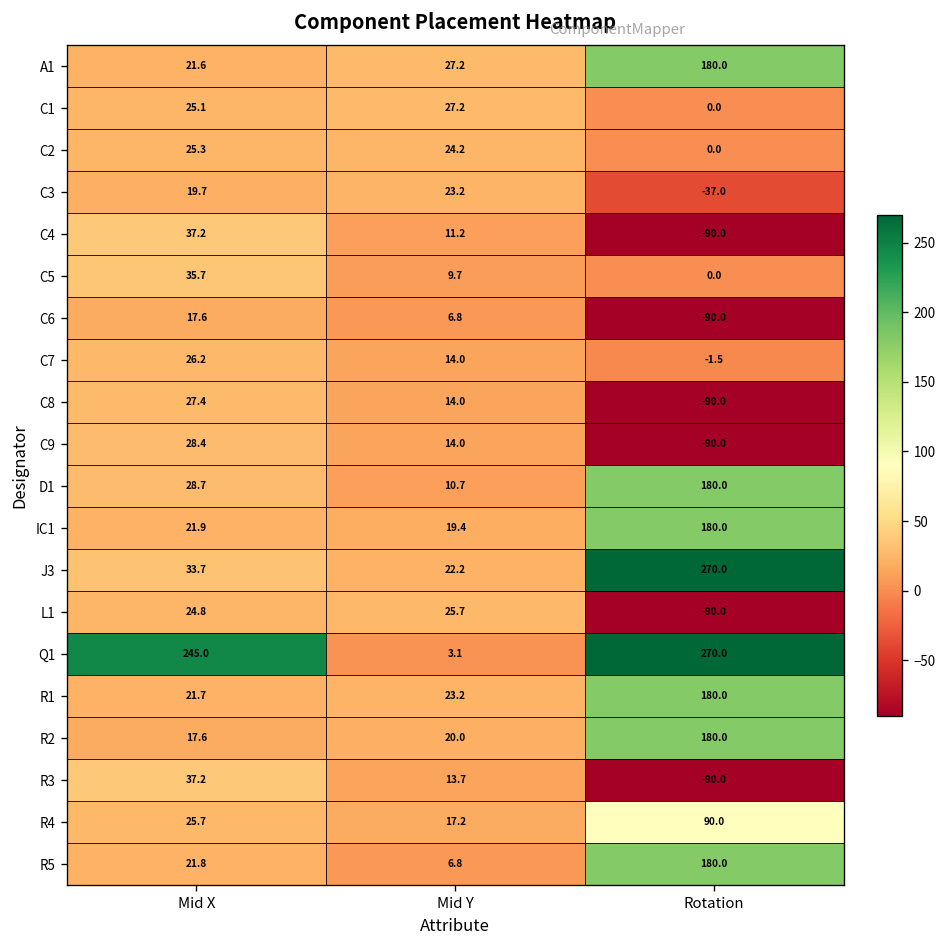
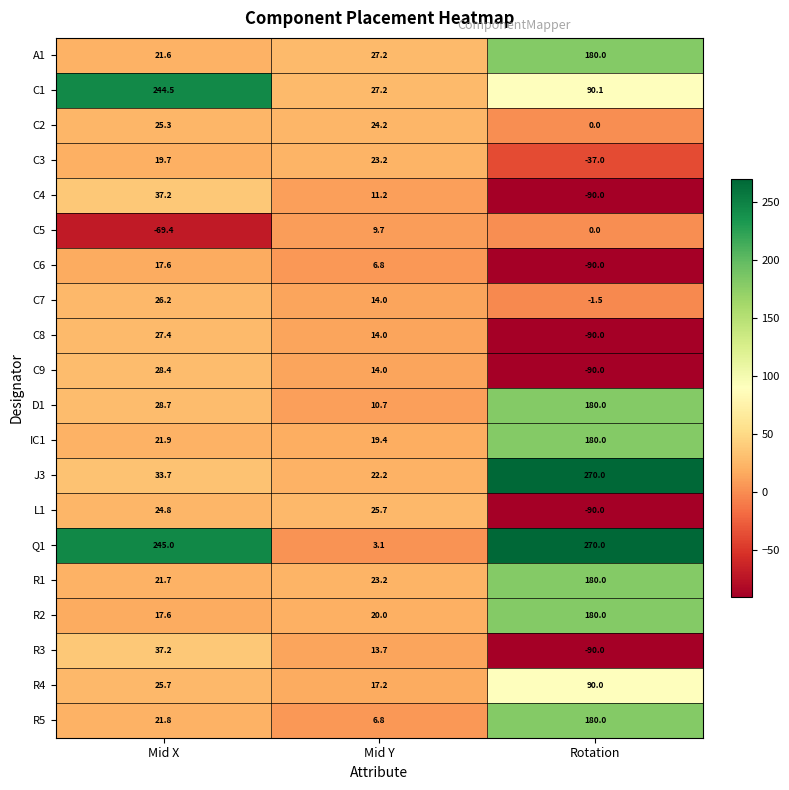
C1, Mid X: 25.1 -> 244.5
C1, Rotation: 0.0 -> 90.1
C5, Mid X: 35.7 -> -69.4
